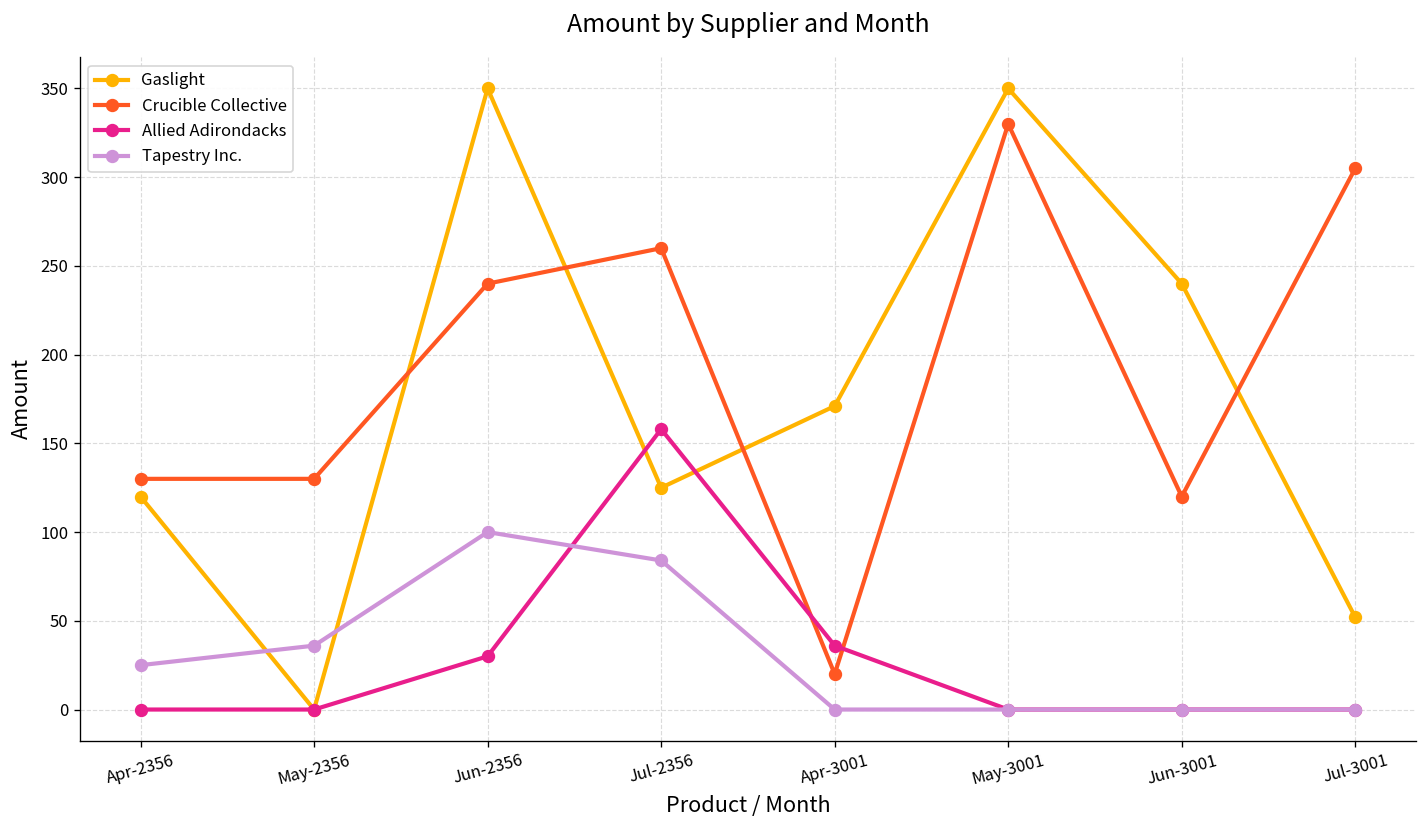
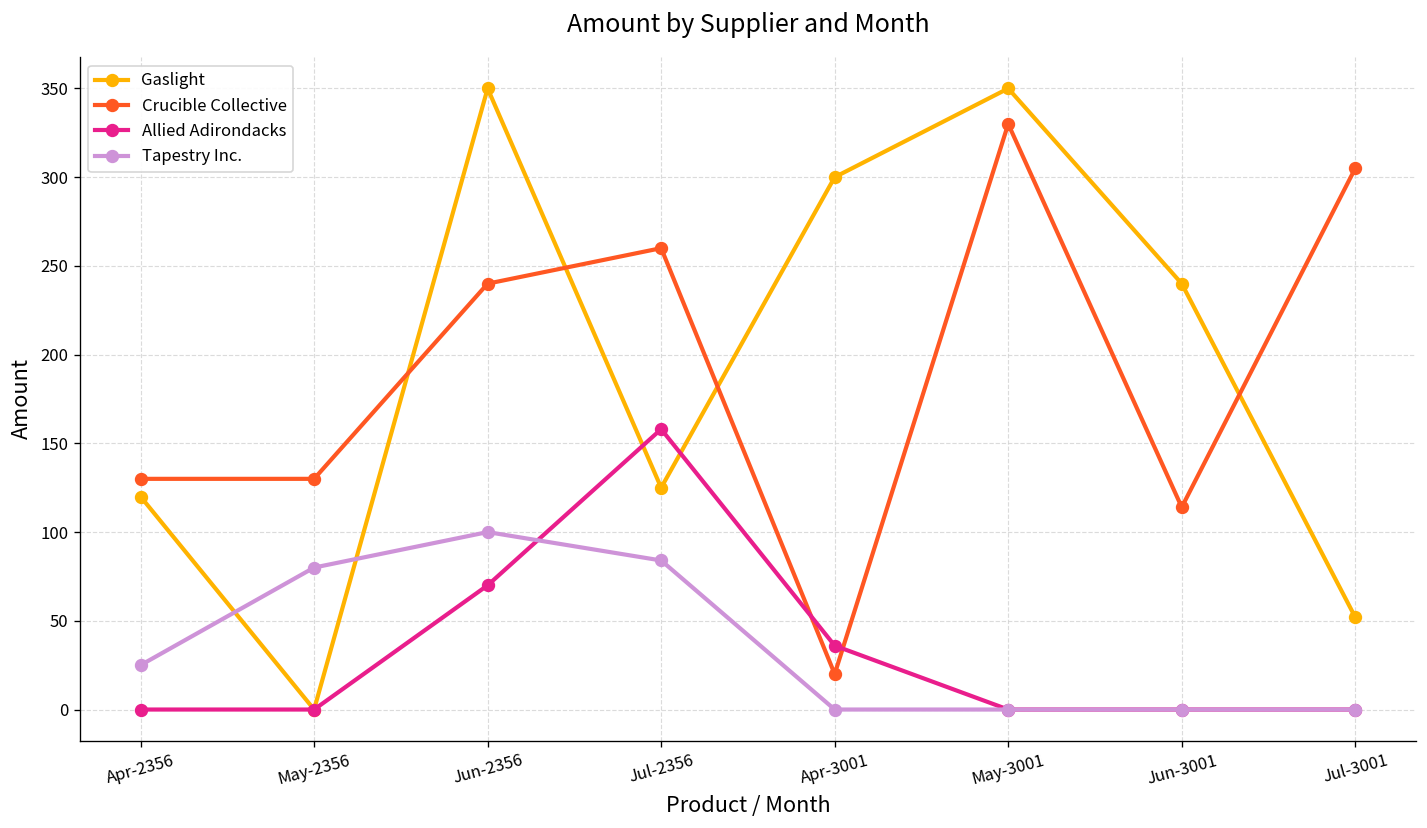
Tapestry Inc., May-2356: 36 -> 80
Allied Adirondacks, Jun-2356: 30 -> 70
Gaslight, Apr-3001: 171 -> 300
Crucible Collective, Jun-3001: 120 -> 114
